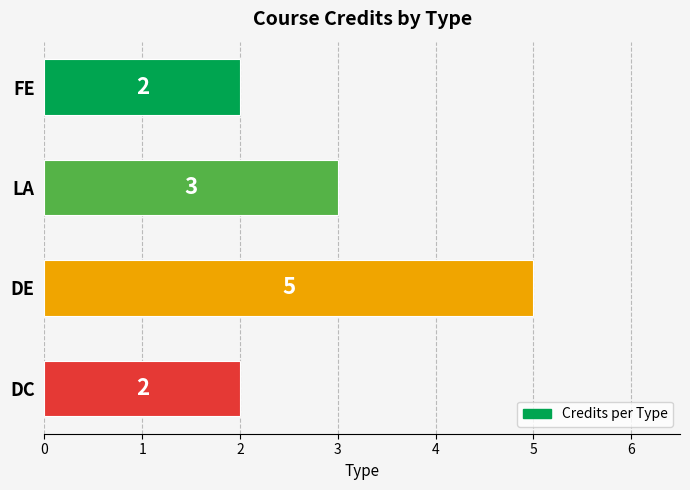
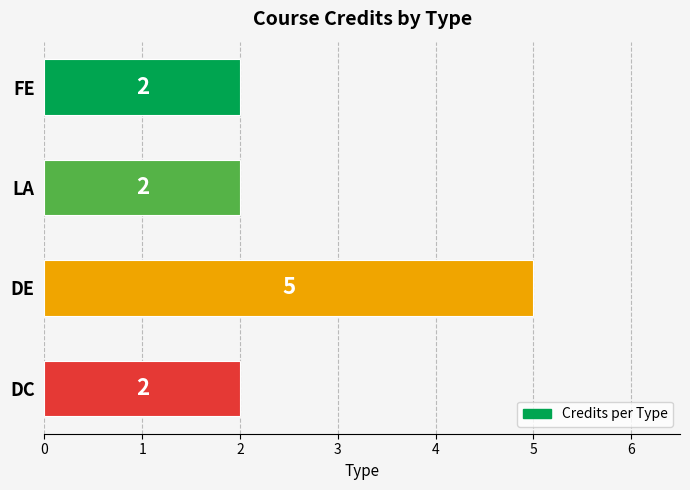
LA: 3 -> 2
